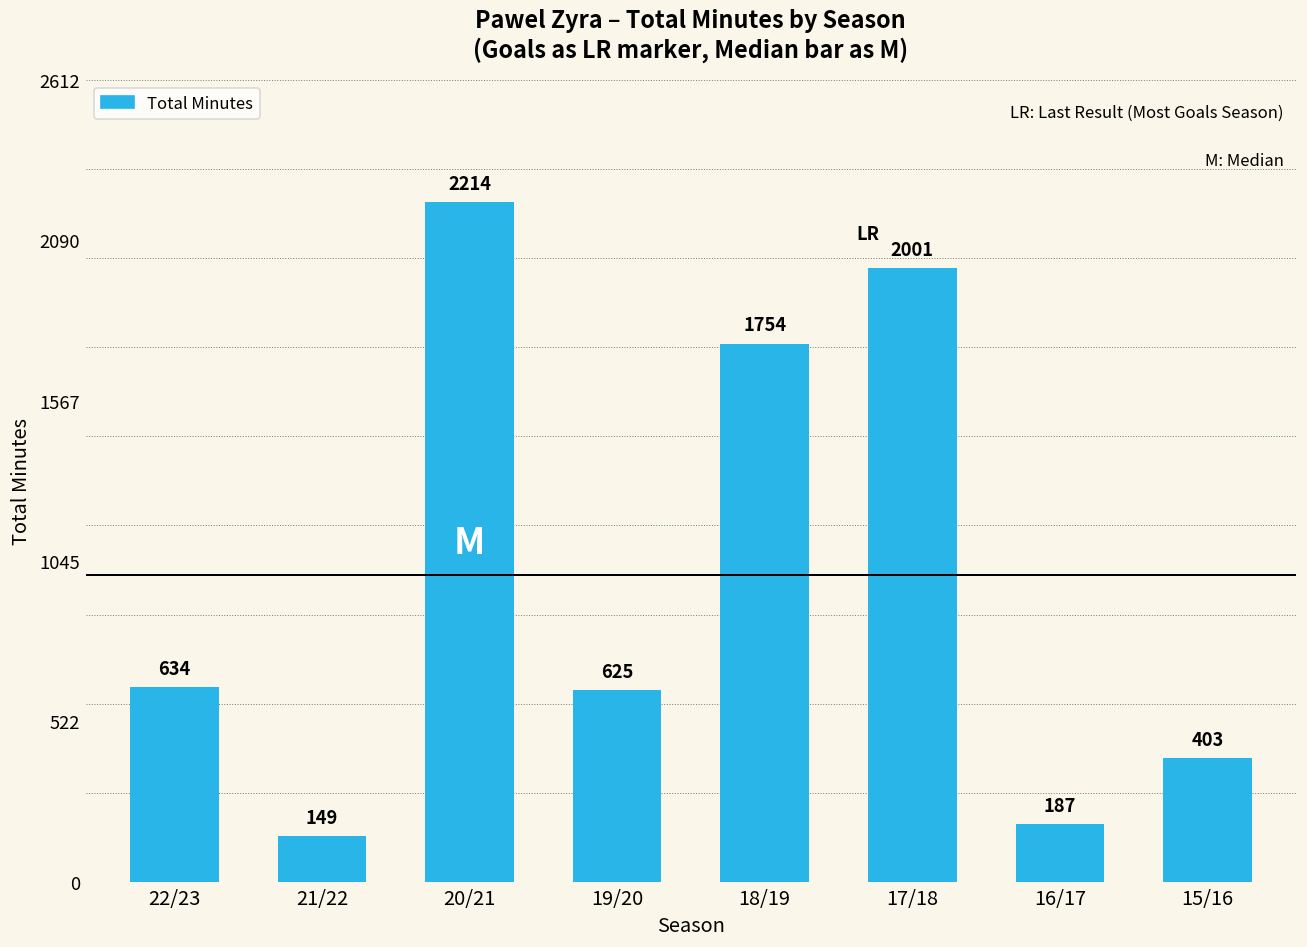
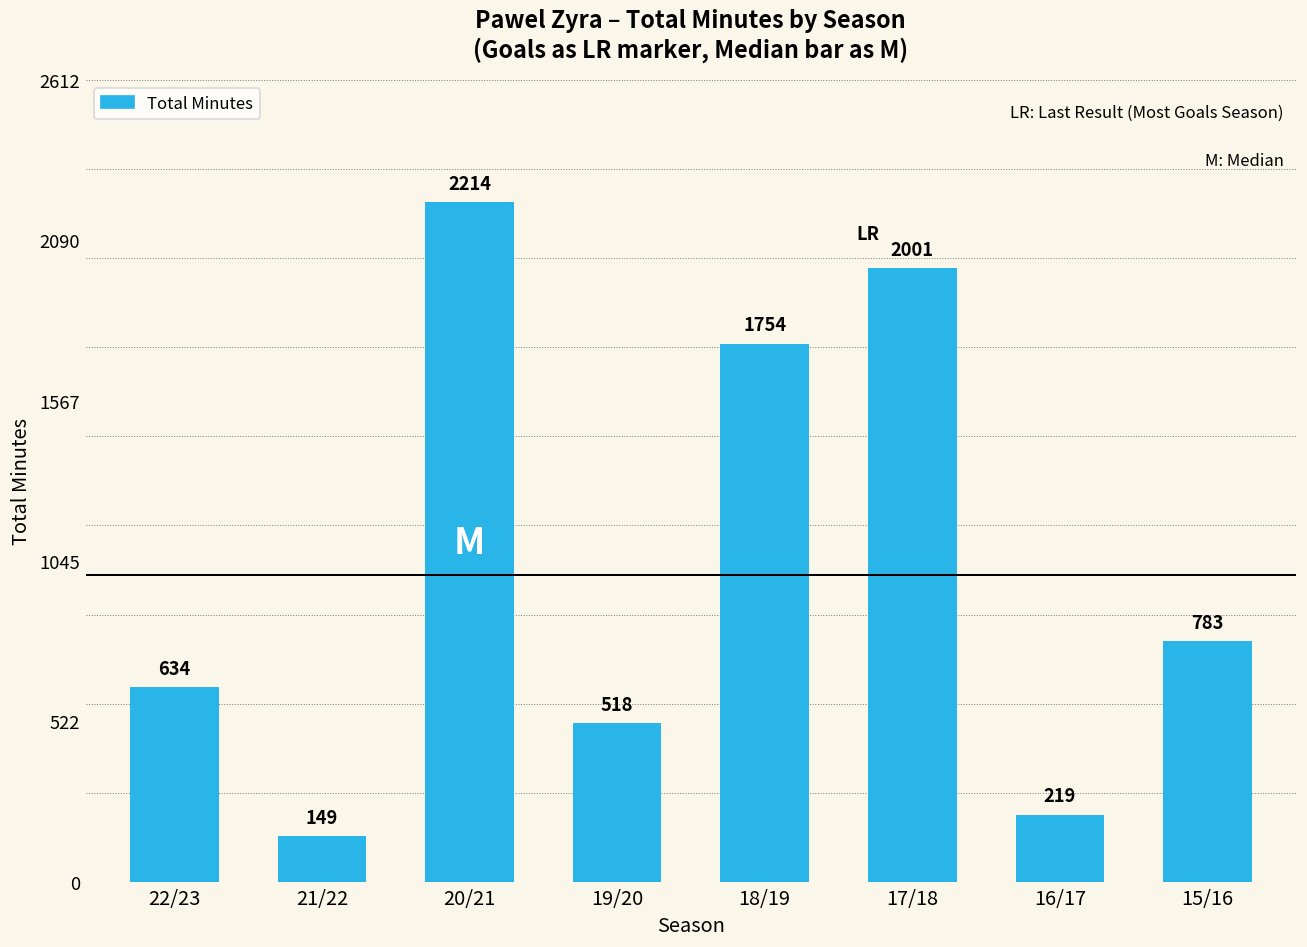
19/20: 625 -> 518
16/17: 187 -> 219
15/16: 403 -> 783
